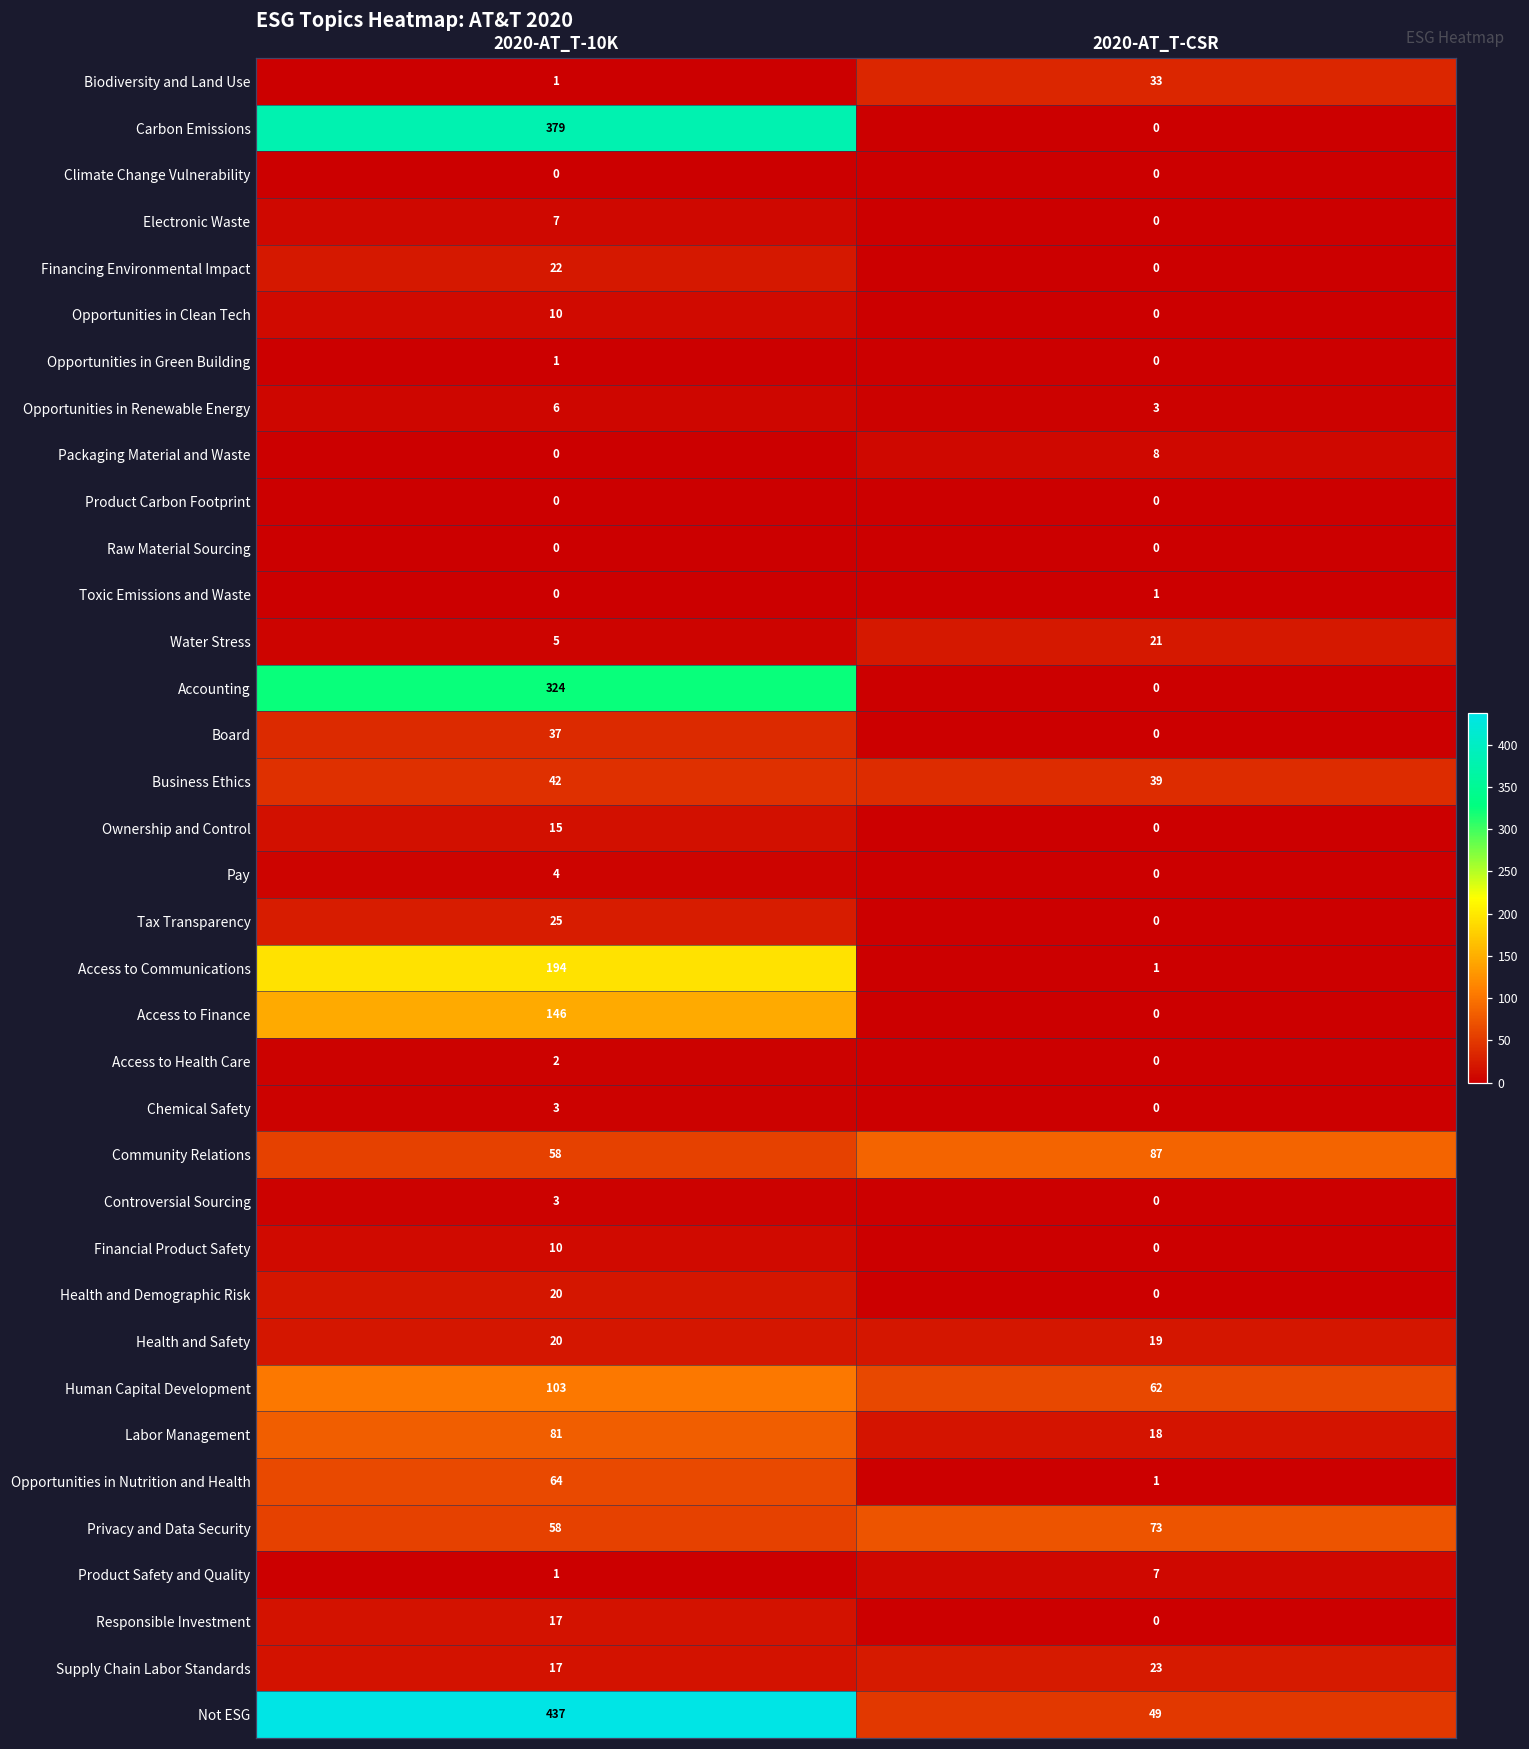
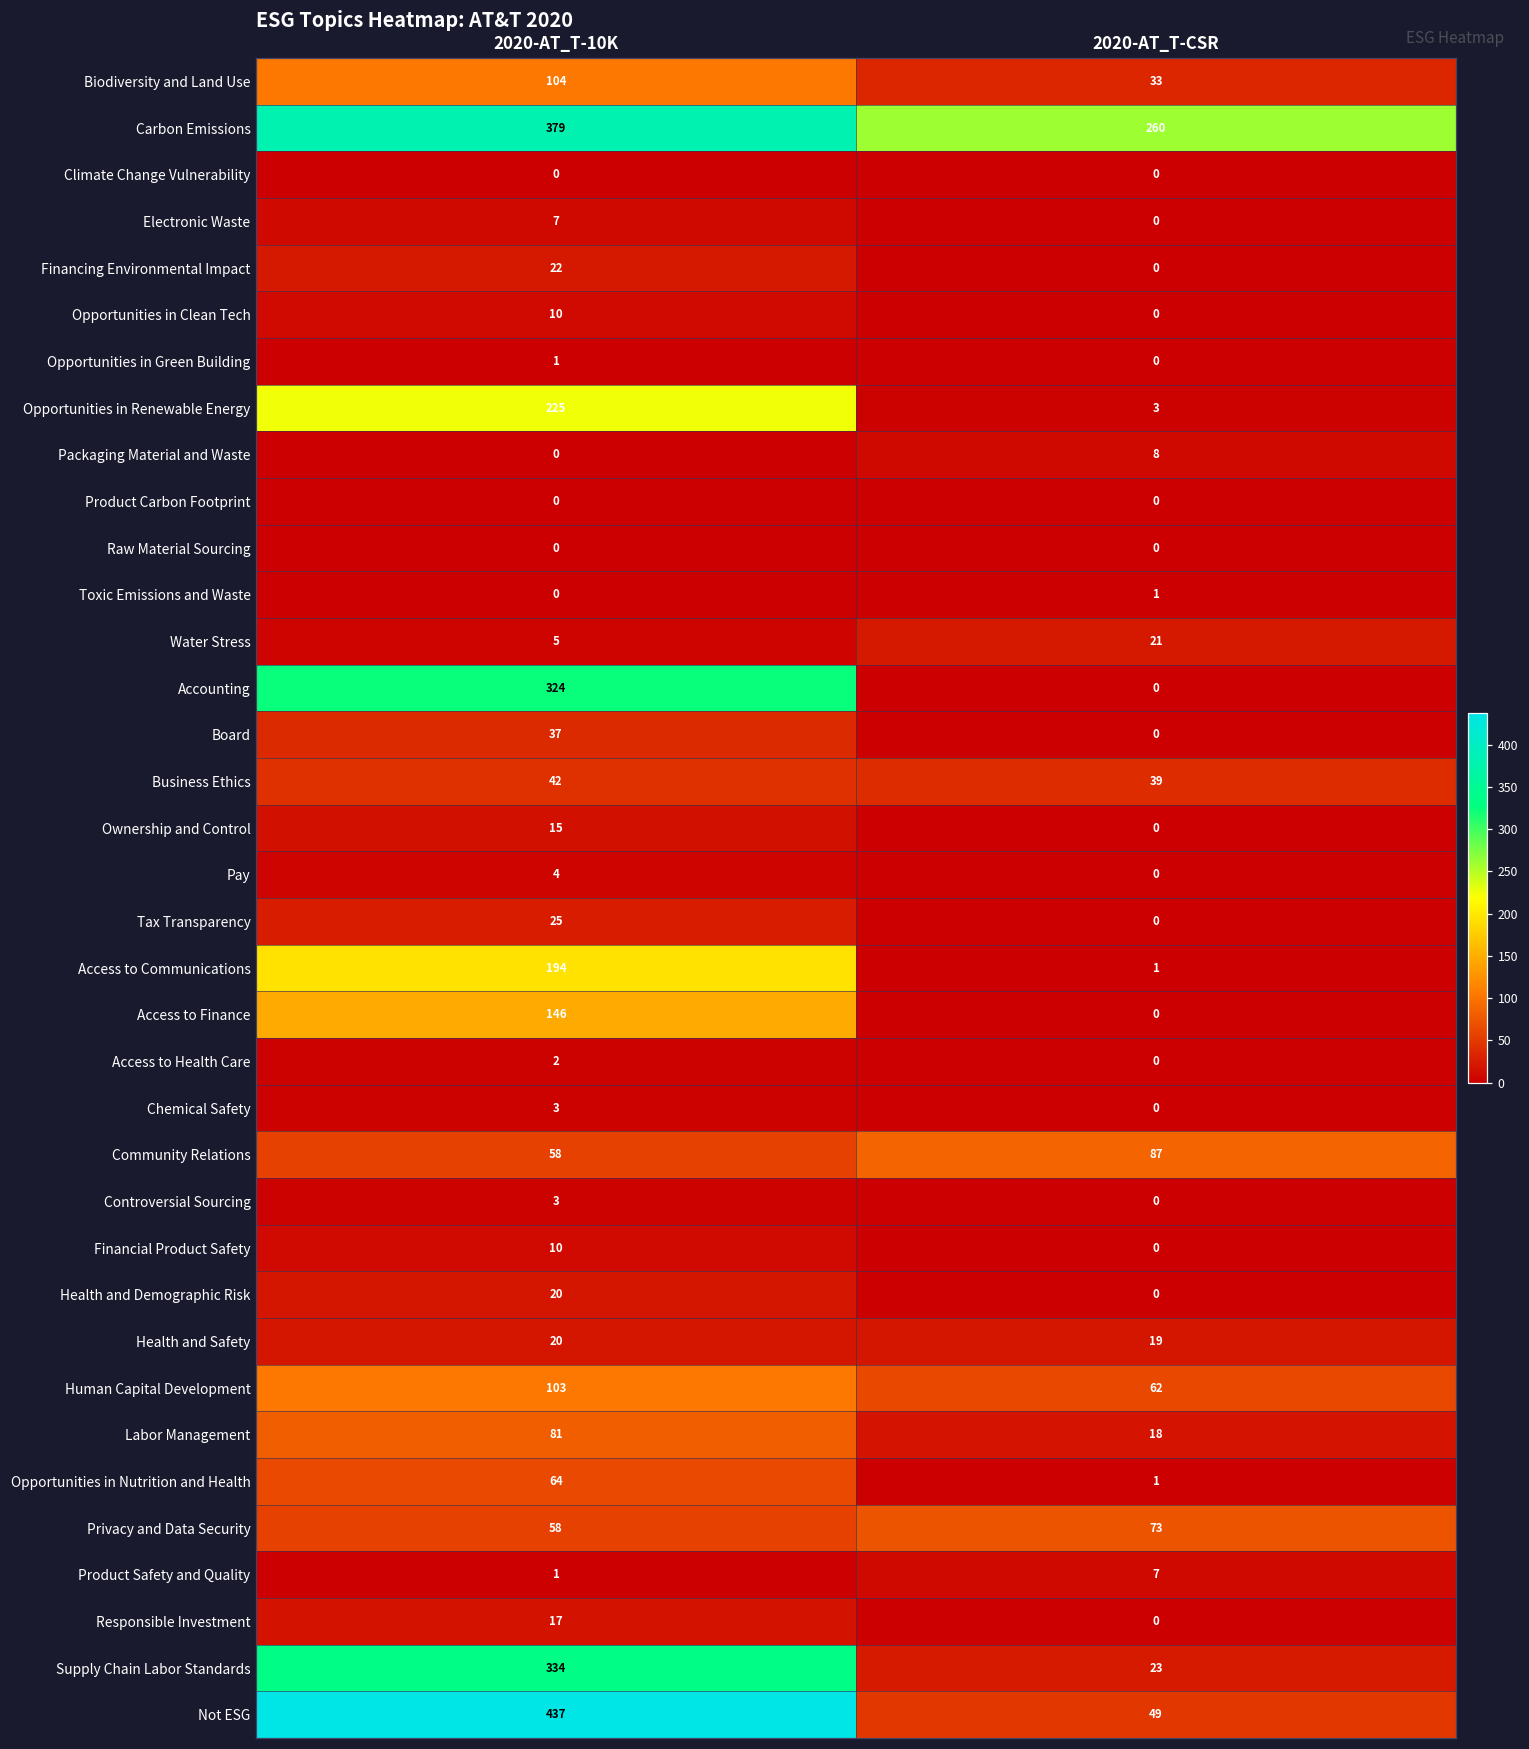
Biodiversity and Land Use, 2020-AT_T-10K: 1 -> 104
Carbon Emissions, 2020-AT_T-CSR: 0 -> 260
Opportunities in Renewable Energy, 2020-AT_T-10K: 6 -> 225
Supply Chain Labor Standards, 2020-AT_T-10K: 17 -> 334
